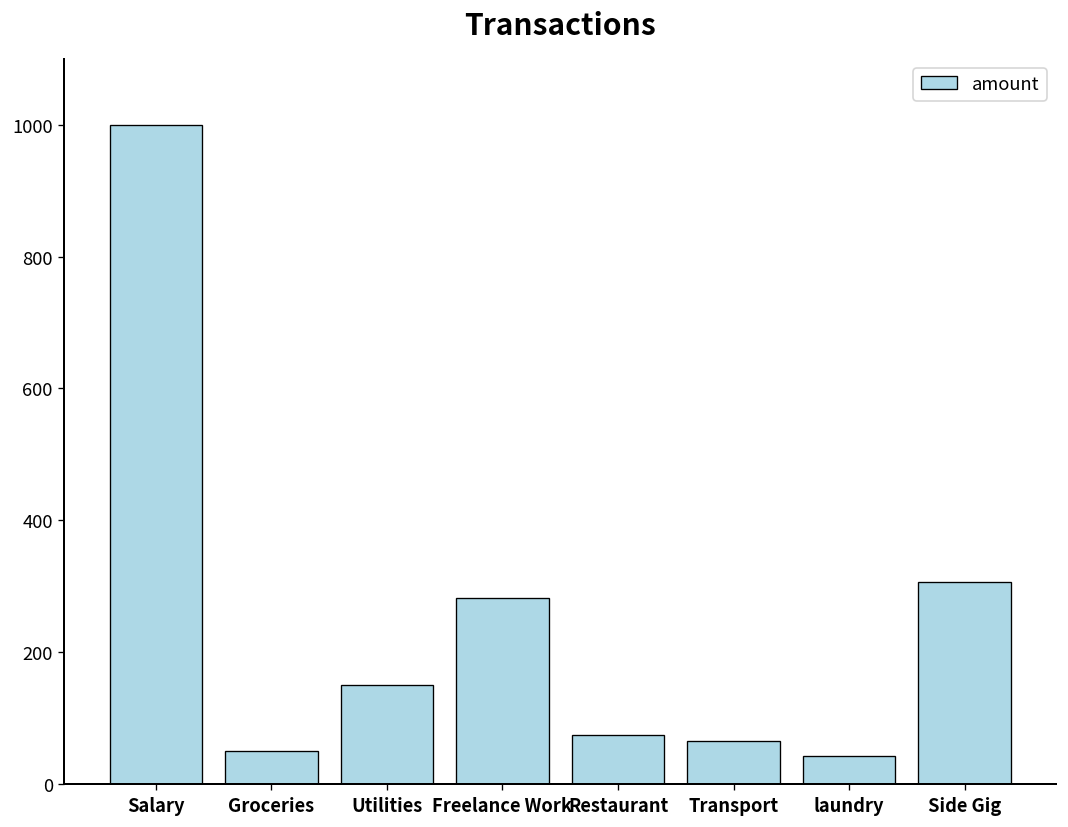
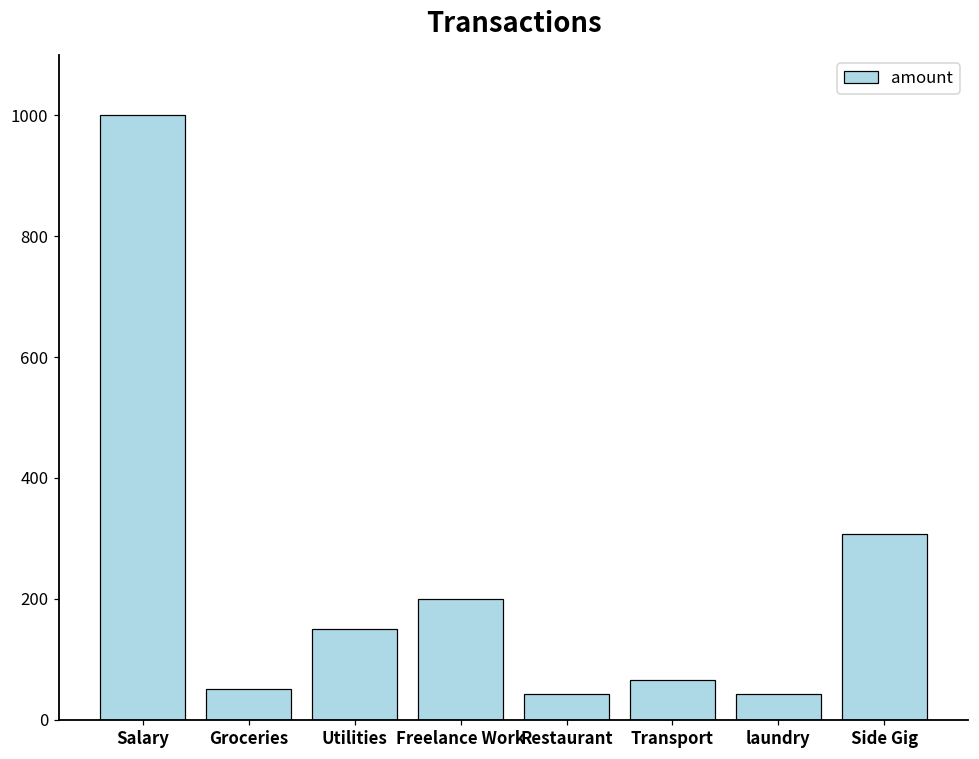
Freelance Work: 280 -> 200
Restaurant: 80 -> 40
